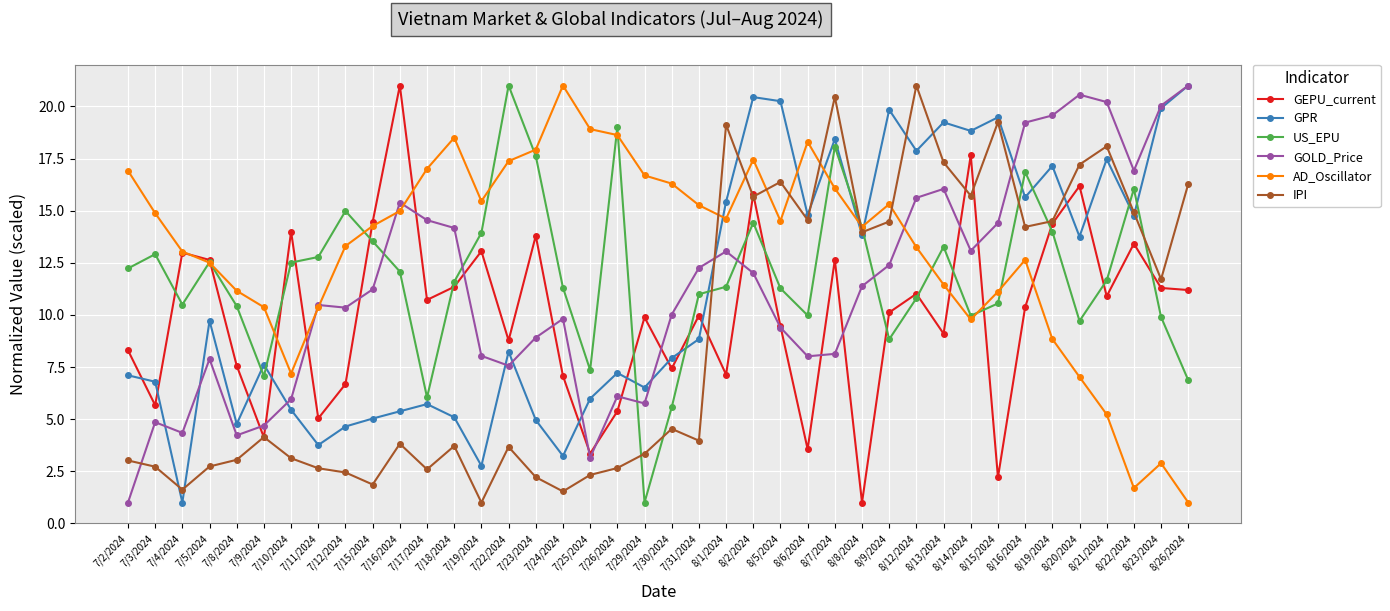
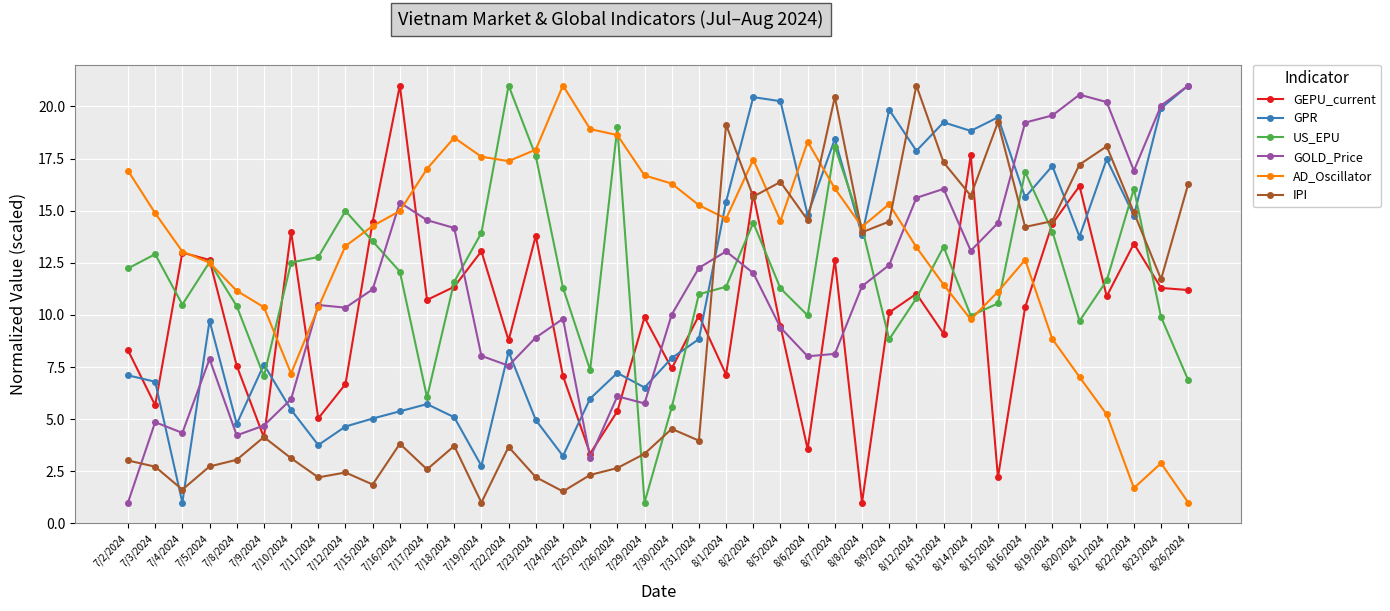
IPI, 7/11/2024: 2.6 -> 2.2
AD_Oscillator, 7/19/2024: 15.5 -> 17.6
